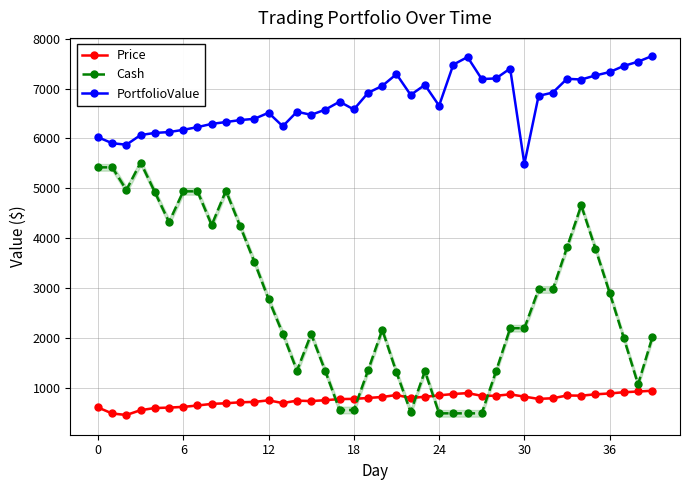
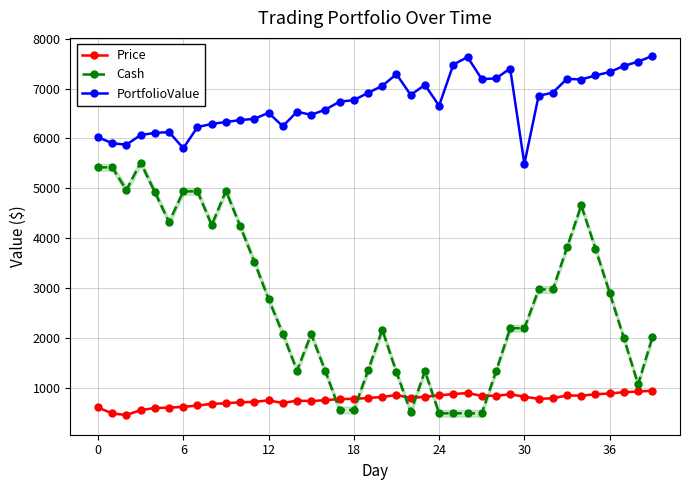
PortfolioValue, 6: 6200 -> 5800
PortfolioValue, 18: 6600 -> 6800
